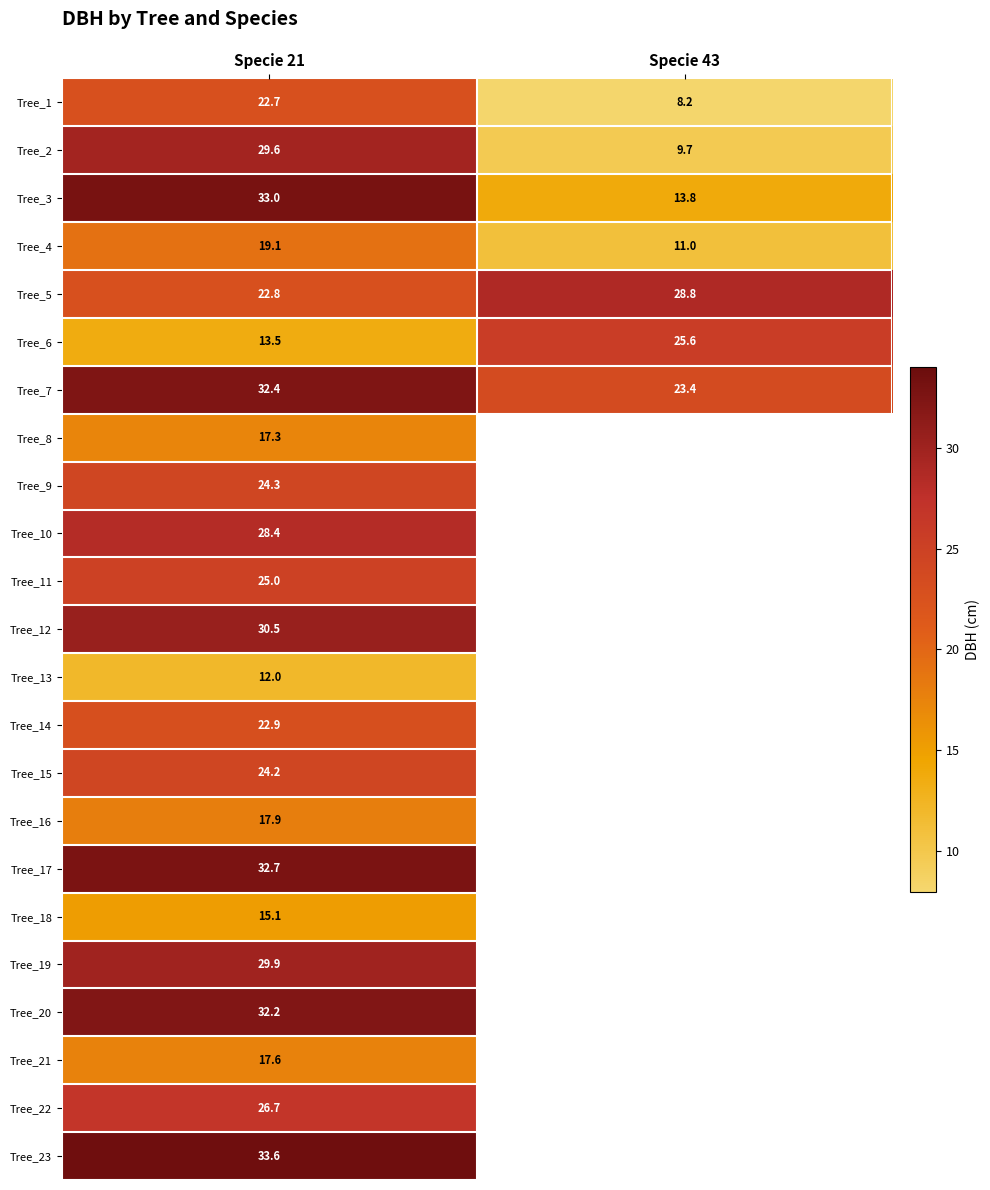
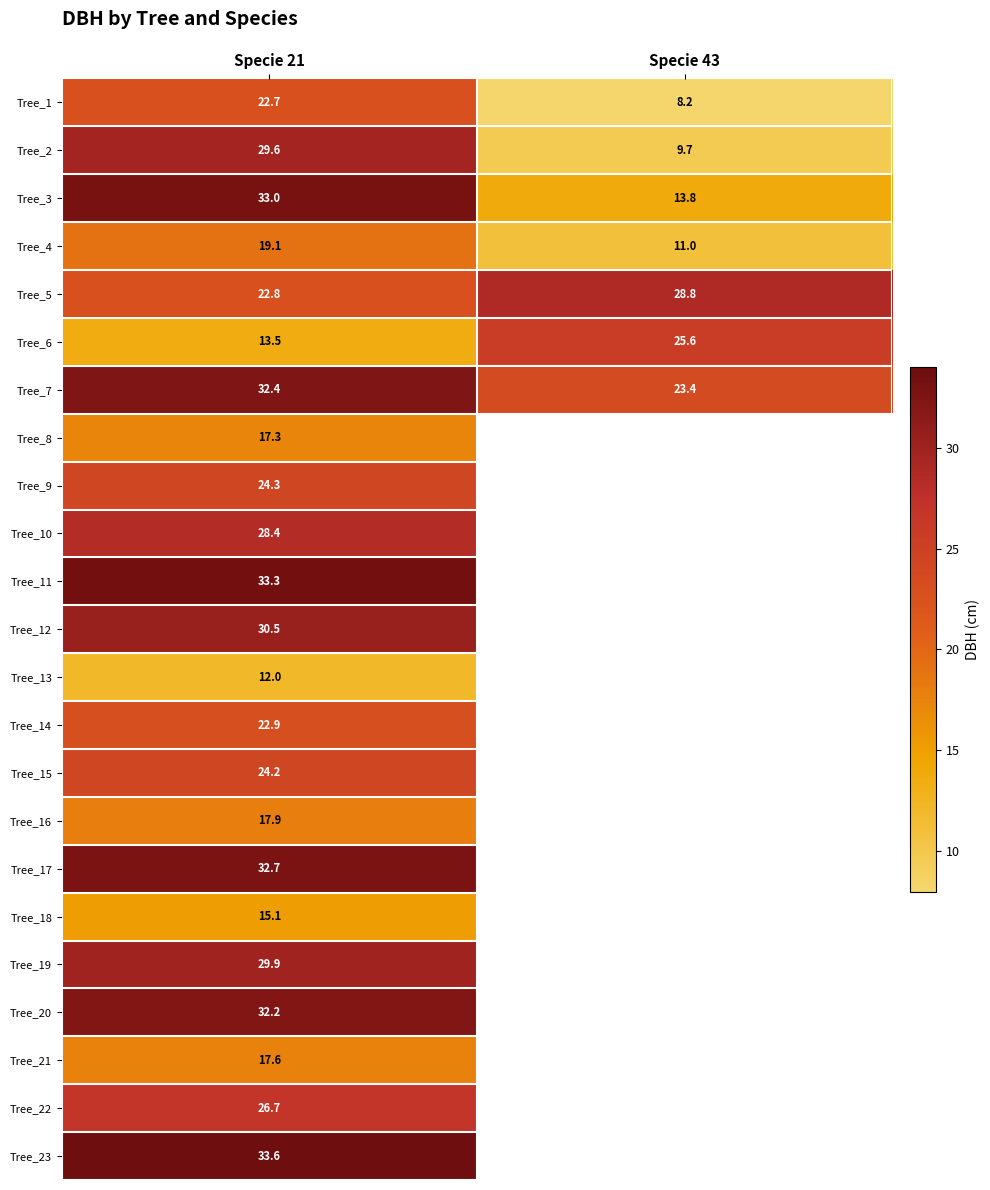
Tree_11, Specie 21: 25.0 -> 33.3
